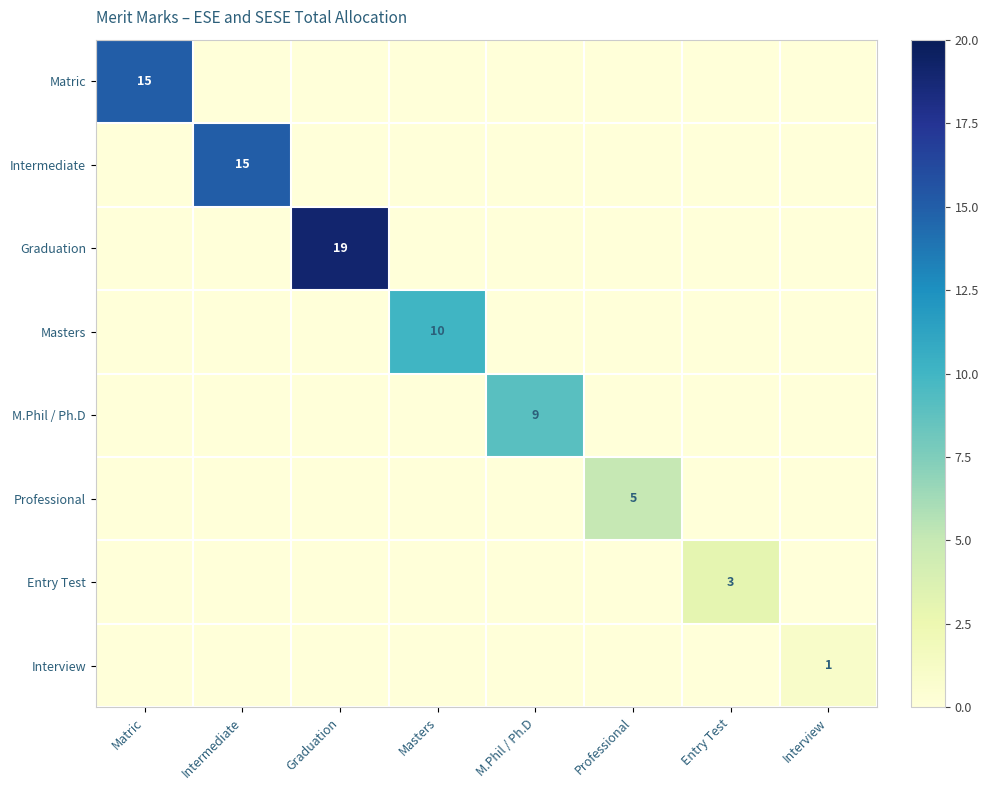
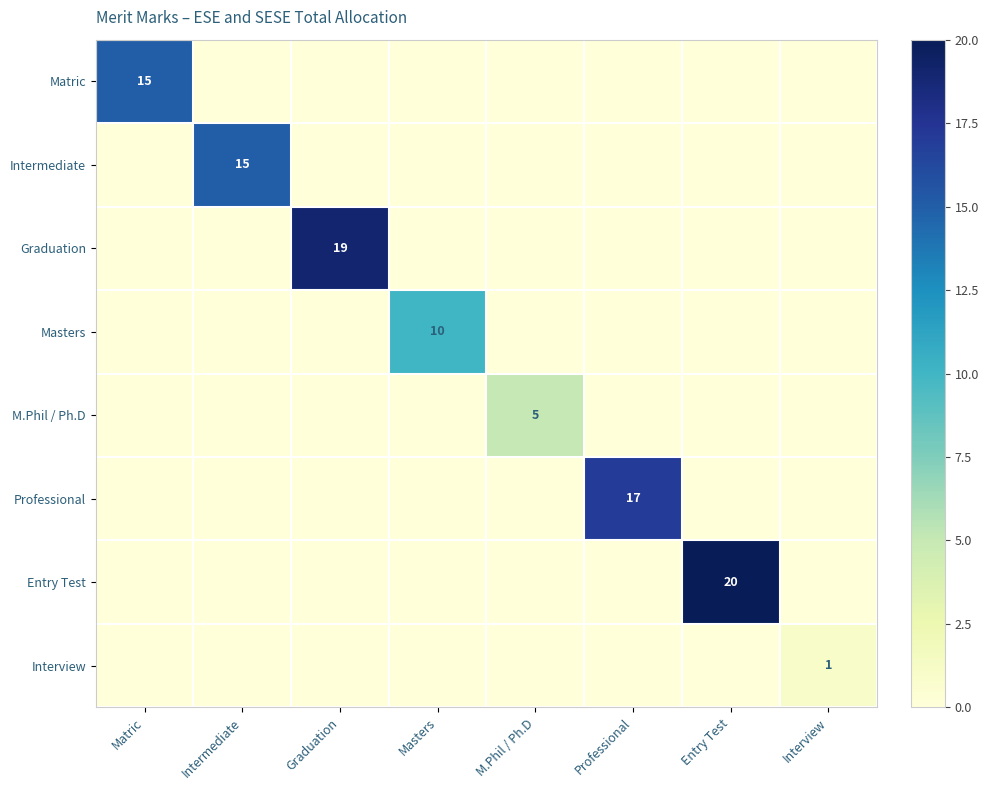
M.Phil / Ph.D, M.Phil / Ph.D: 9 -> 5
Professional, Professional: 5 -> 17
Entry Test, Entry Test: 3 -> 20
